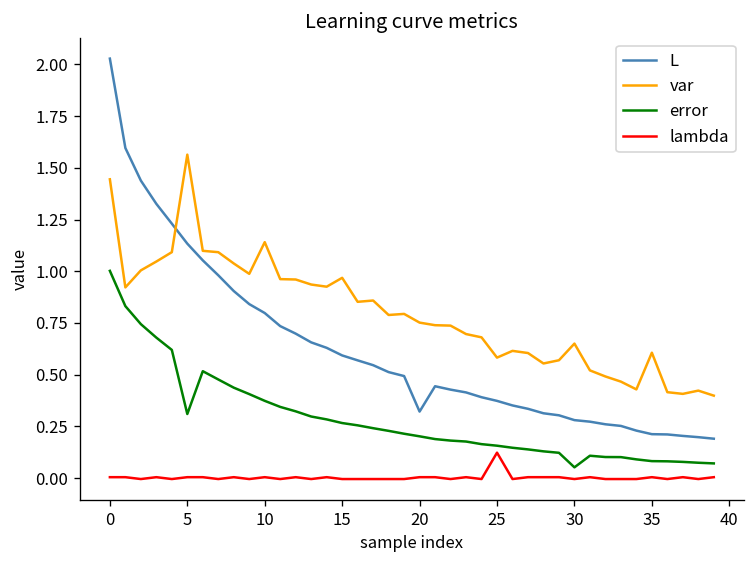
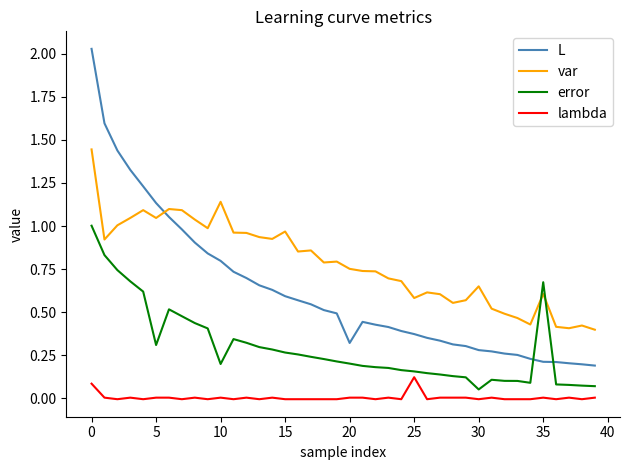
lambda, 0: 0.00 -> 0.09
var, 5: 1.56 -> 1.05
error, 10: 0.37 -> 0.20
error, 35: 0.08 -> 0.67
